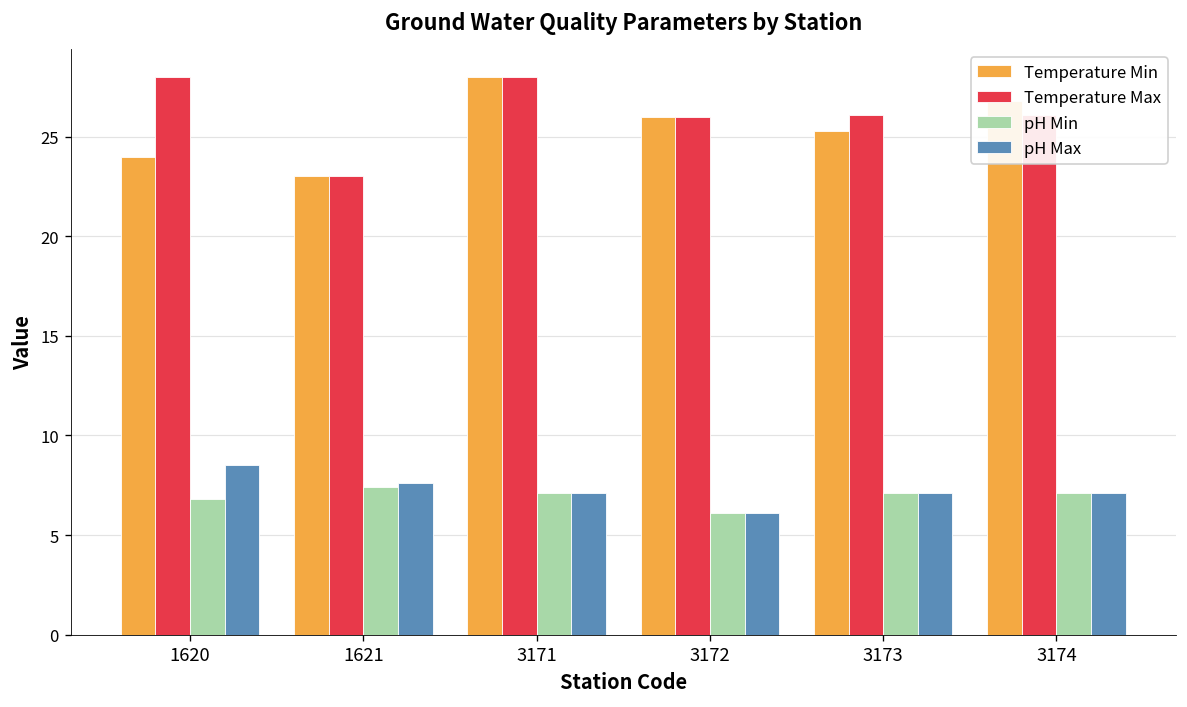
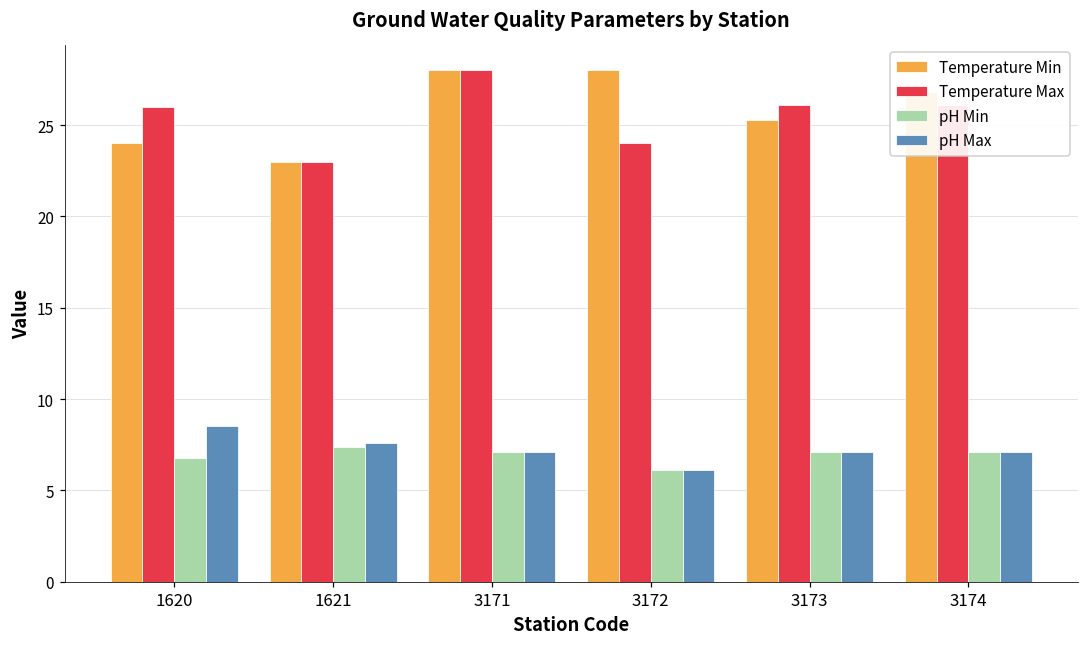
Temperature Max, 1620: 28 -> 26
Temperature Min, 3172: 26 -> 28
Temperature Max, 3172: 26 -> 24
